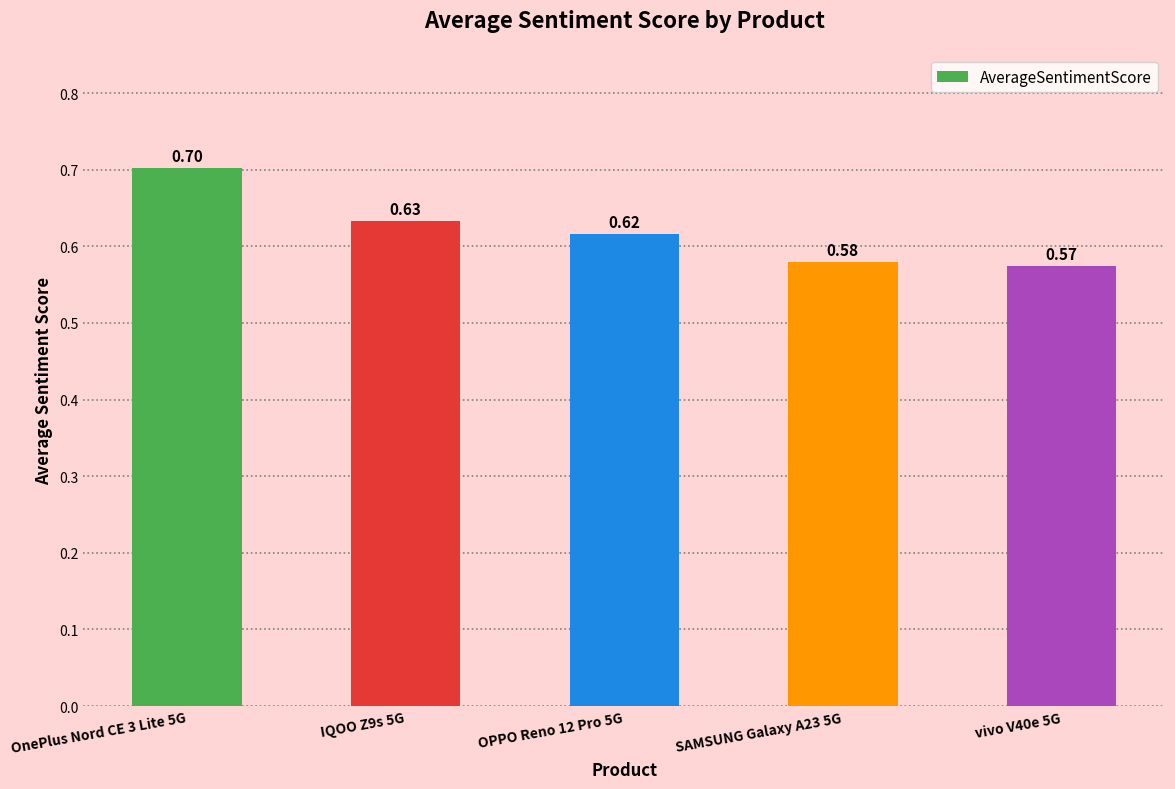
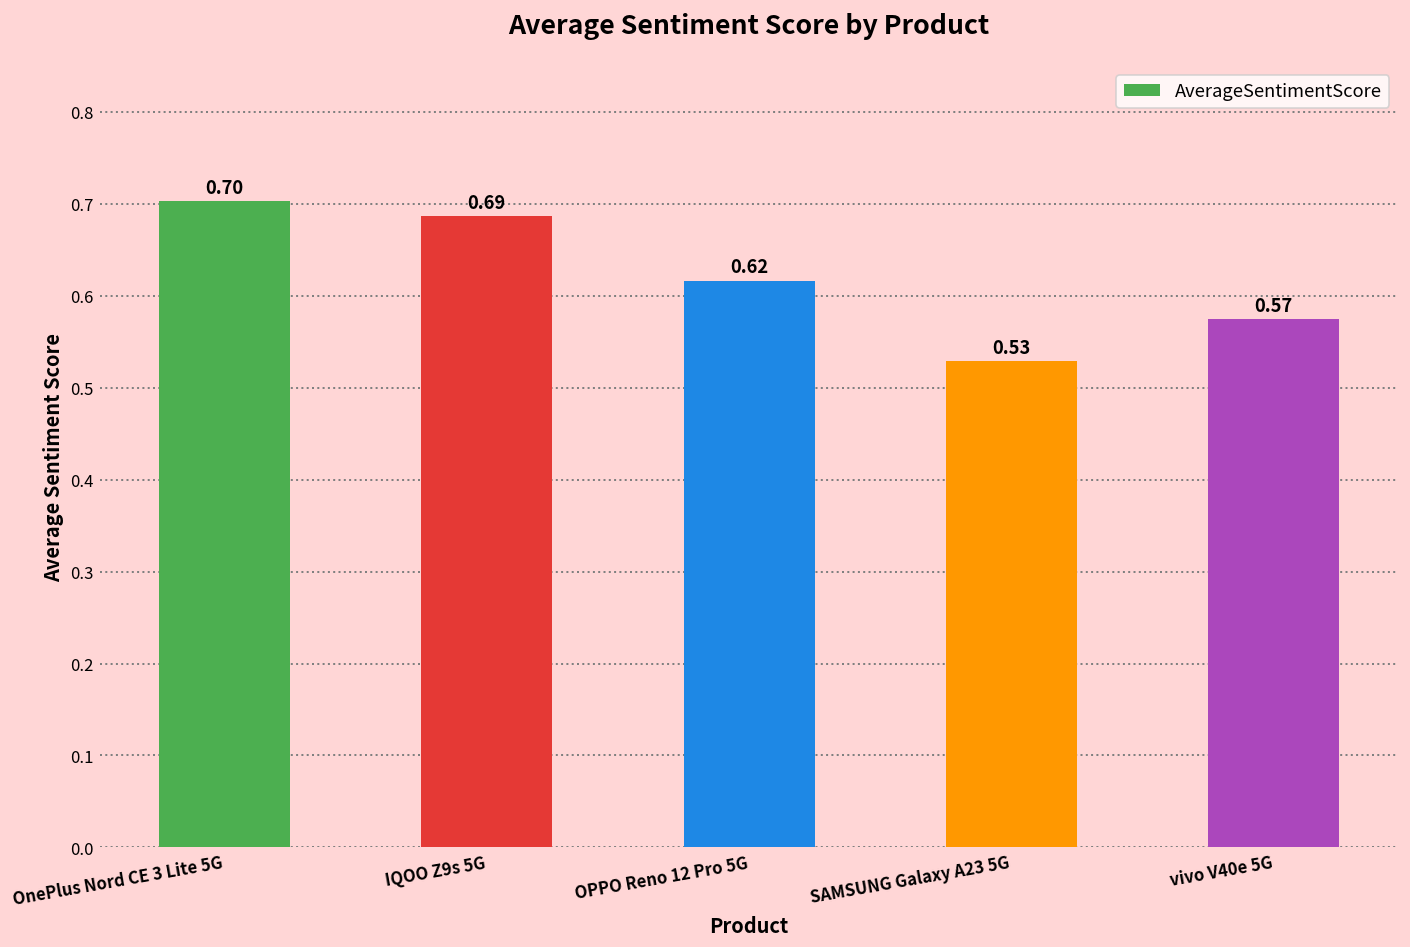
IQOO Z9s 5G: 0.63 -> 0.69
SAMSUNG Galaxy A23 5G: 0.58 -> 0.53
